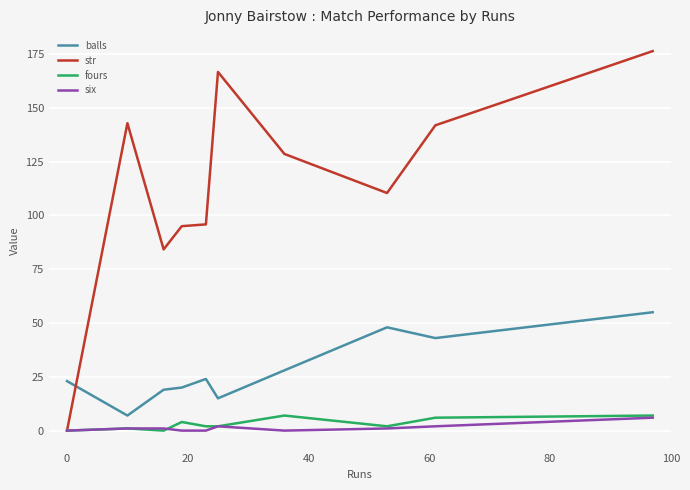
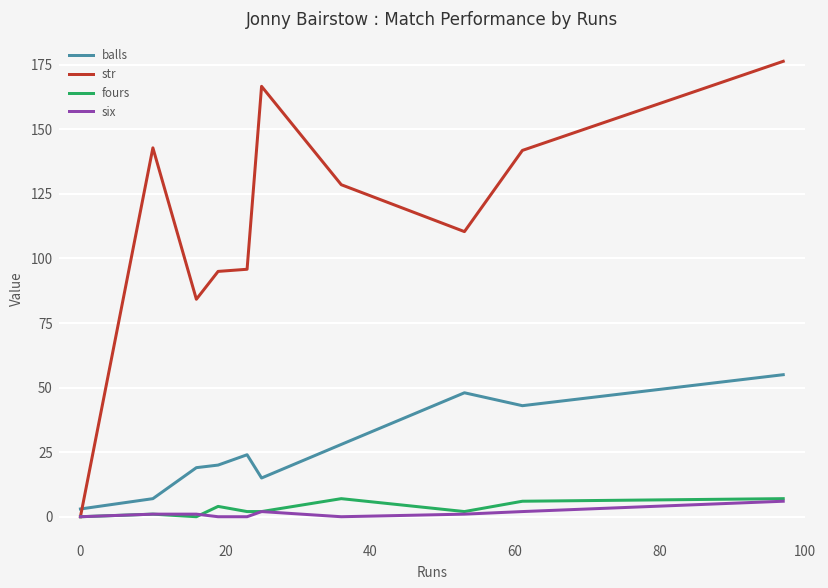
balls, 0: 23 -> 3
